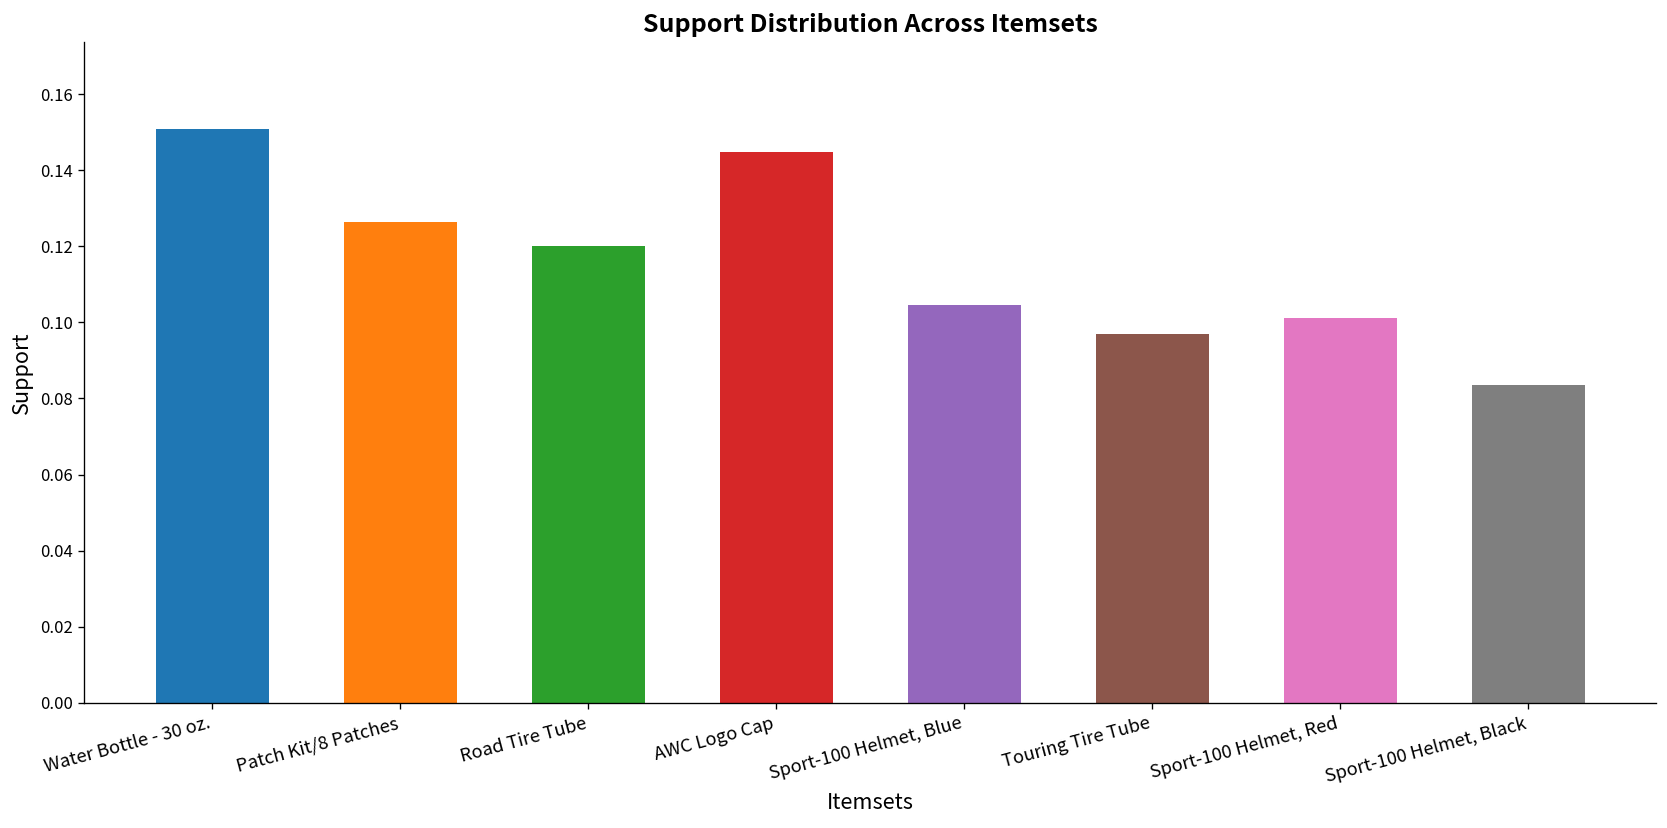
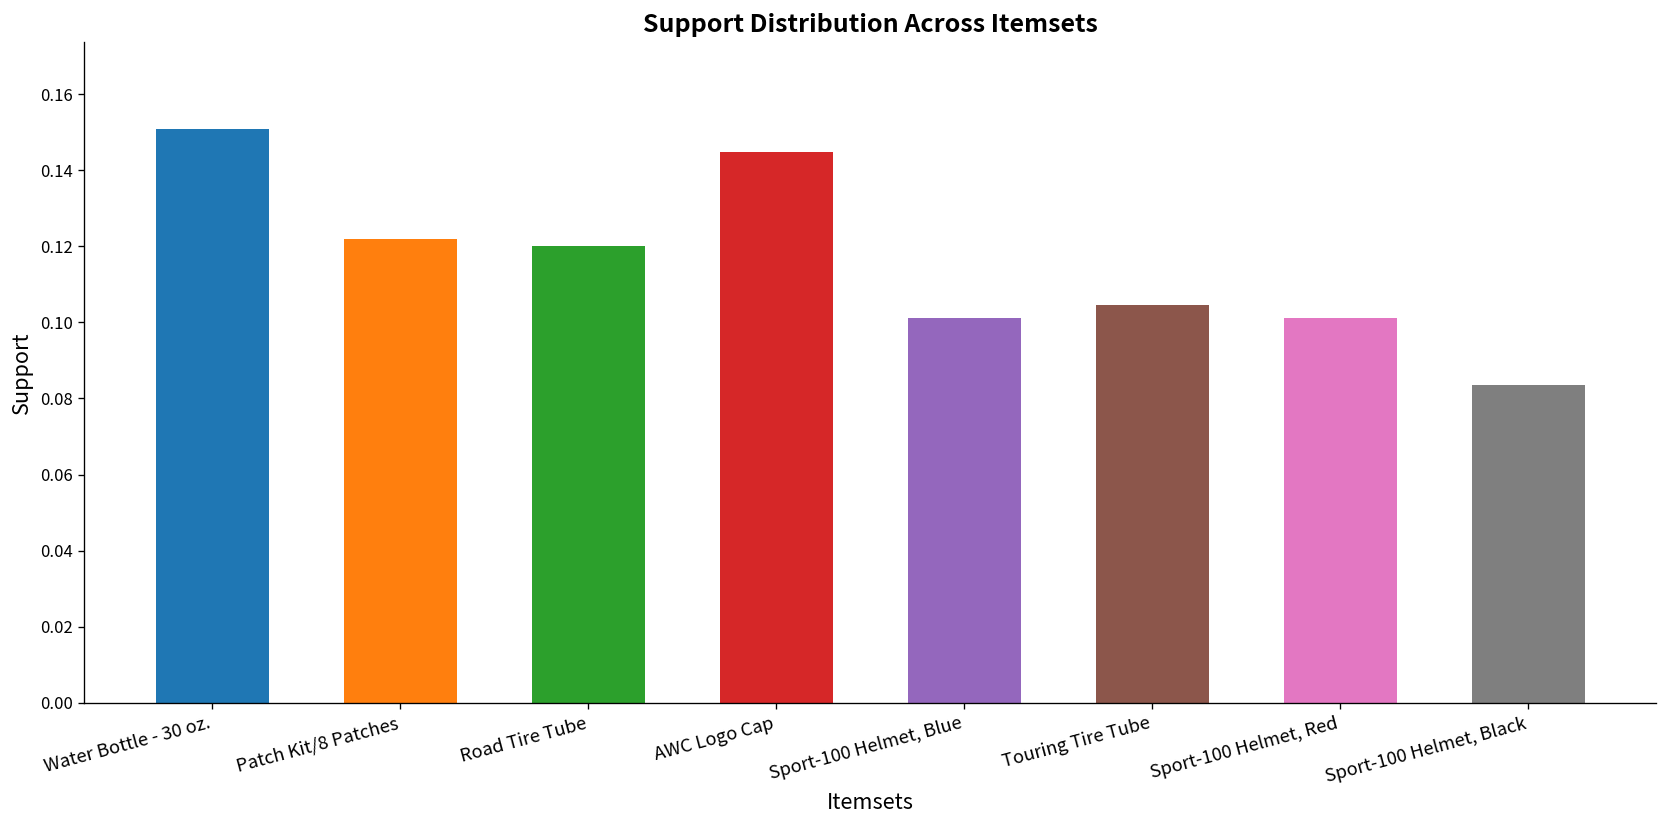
Patch Kit/8 Patches: 0.126 -> 0.122
Sport-100 Helmet, Blue: 0.105 -> 0.101
Touring Tire Tube: 0.097 -> 0.105
